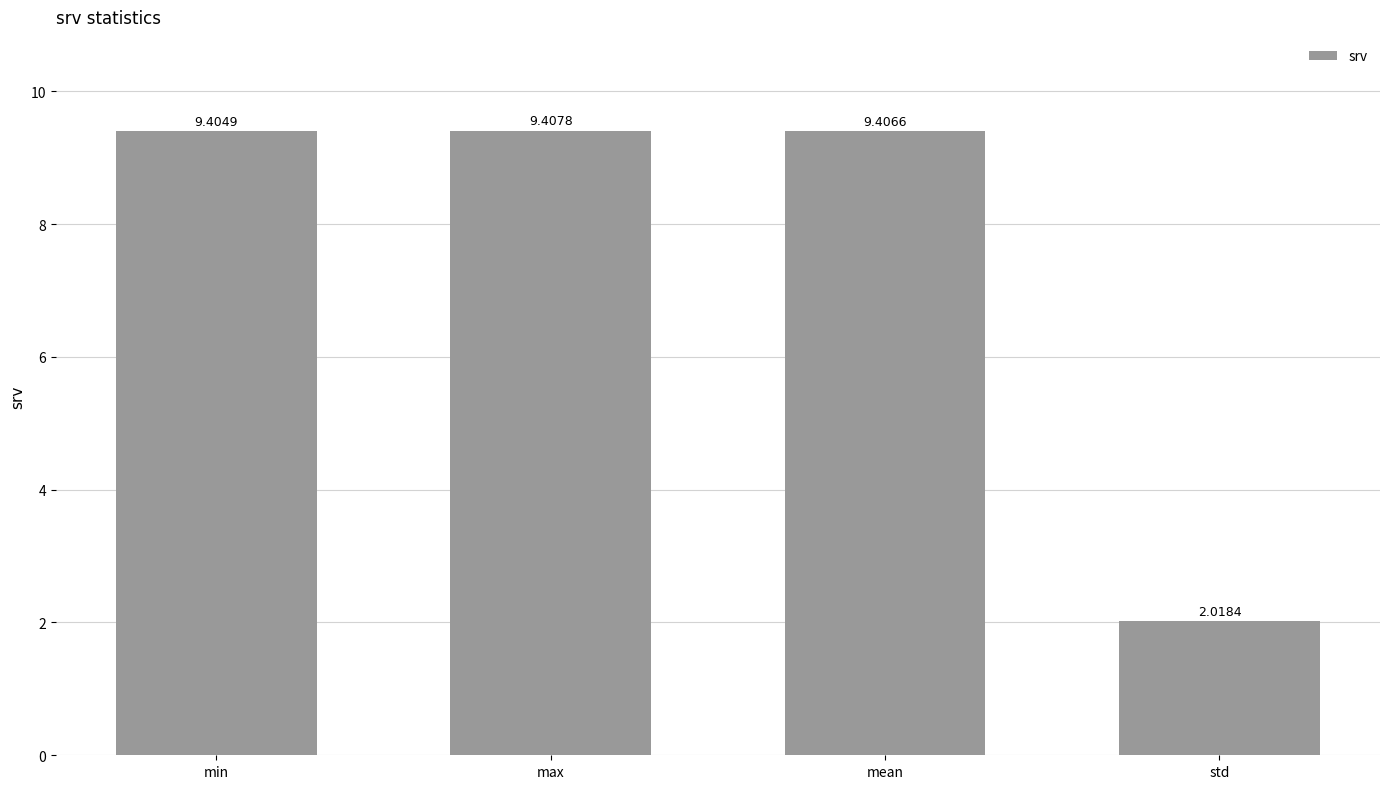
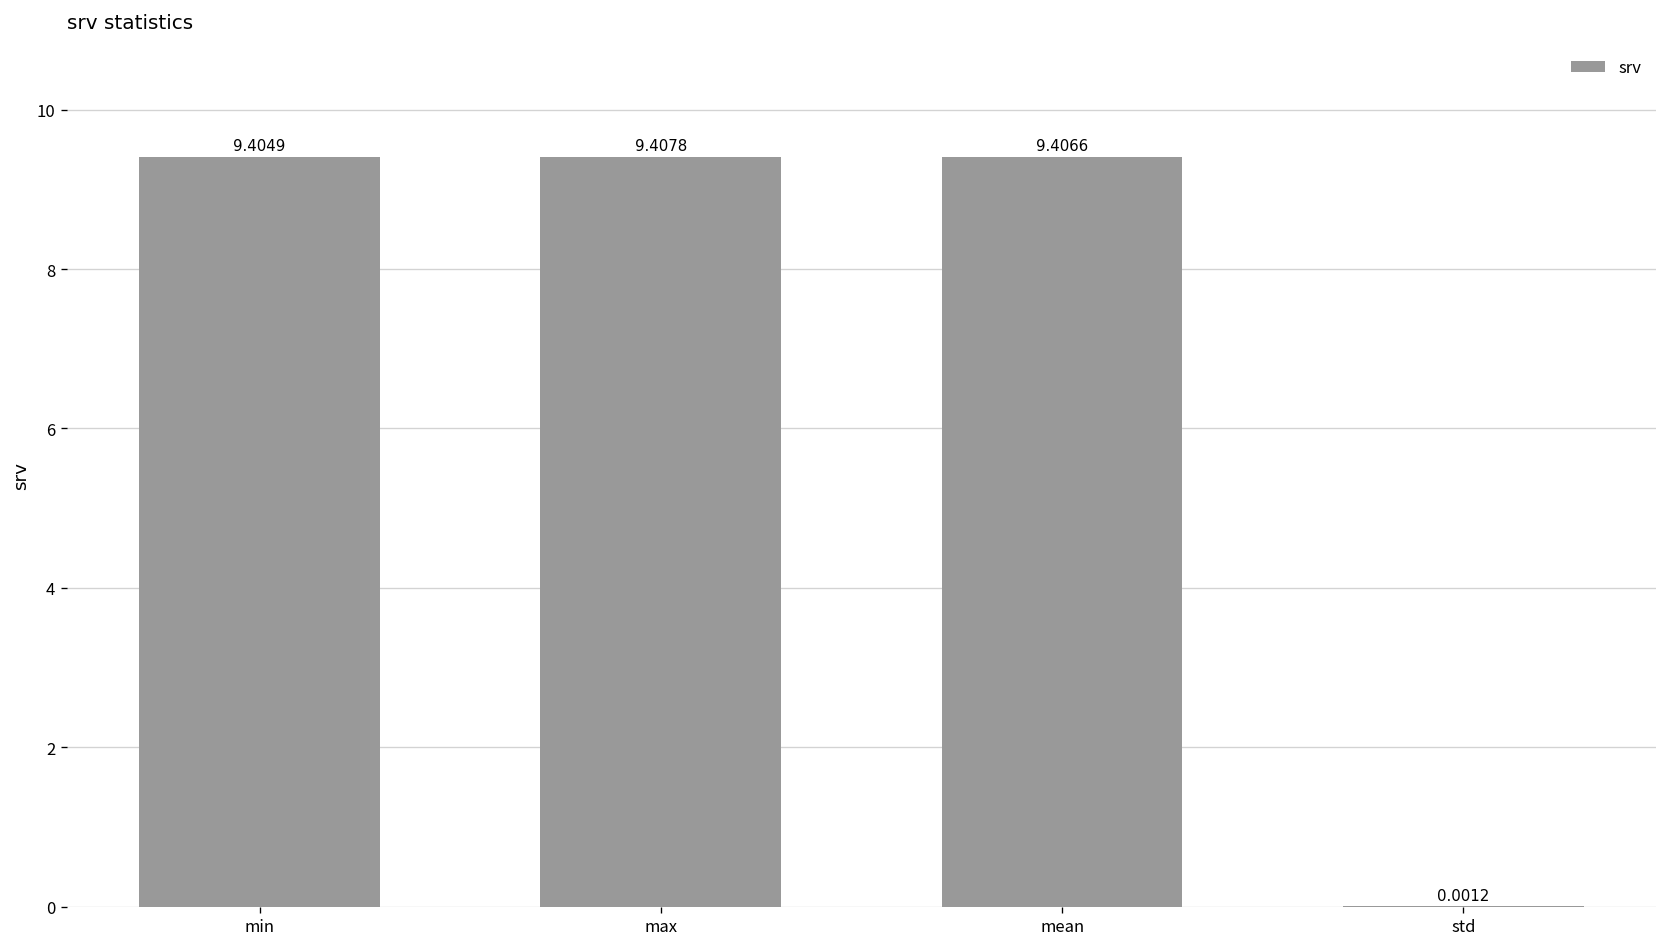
std: 2.0184 -> 0.0012
